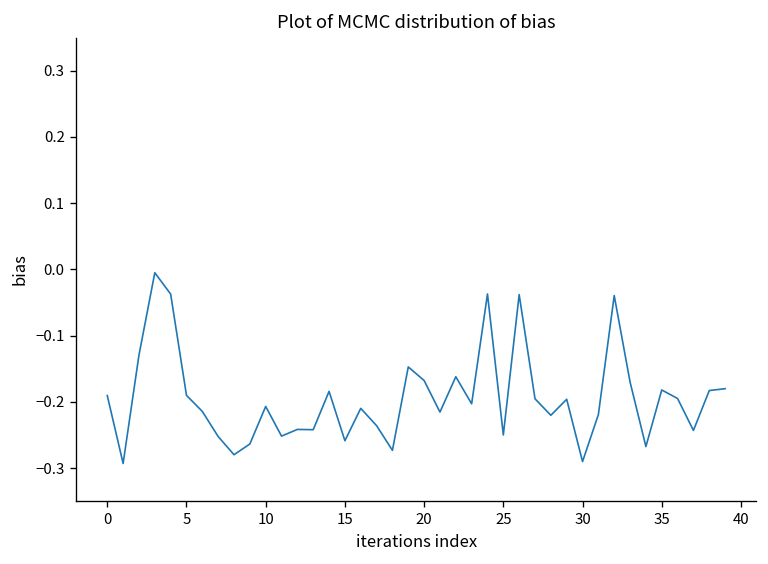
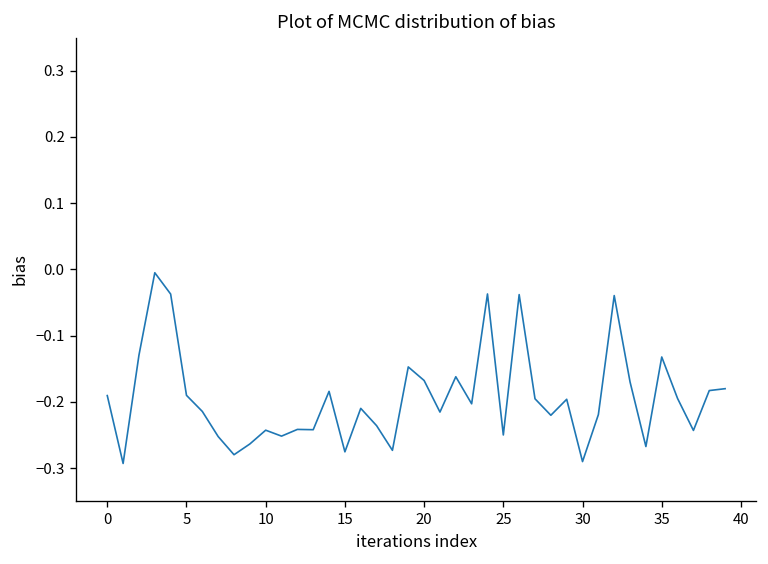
10: -0.21 -> -0.24
15: -0.26 -> -0.28
35: -0.18 -> -0.13
